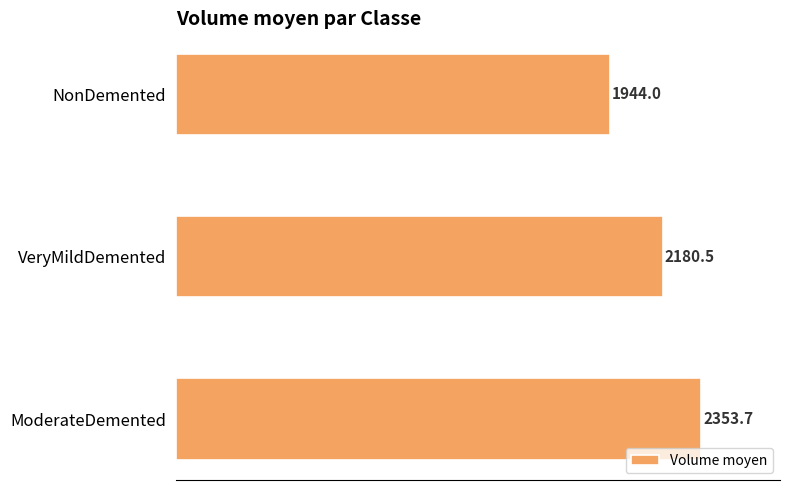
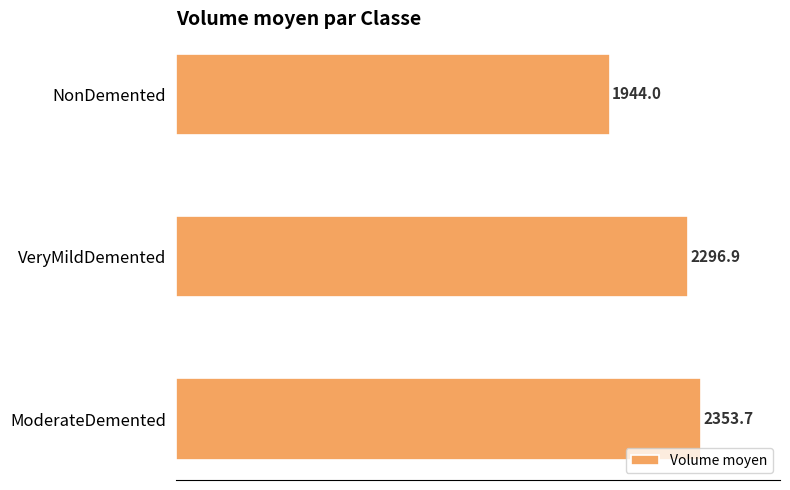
VeryMildDemented: 2180.5 -> 2296.9
